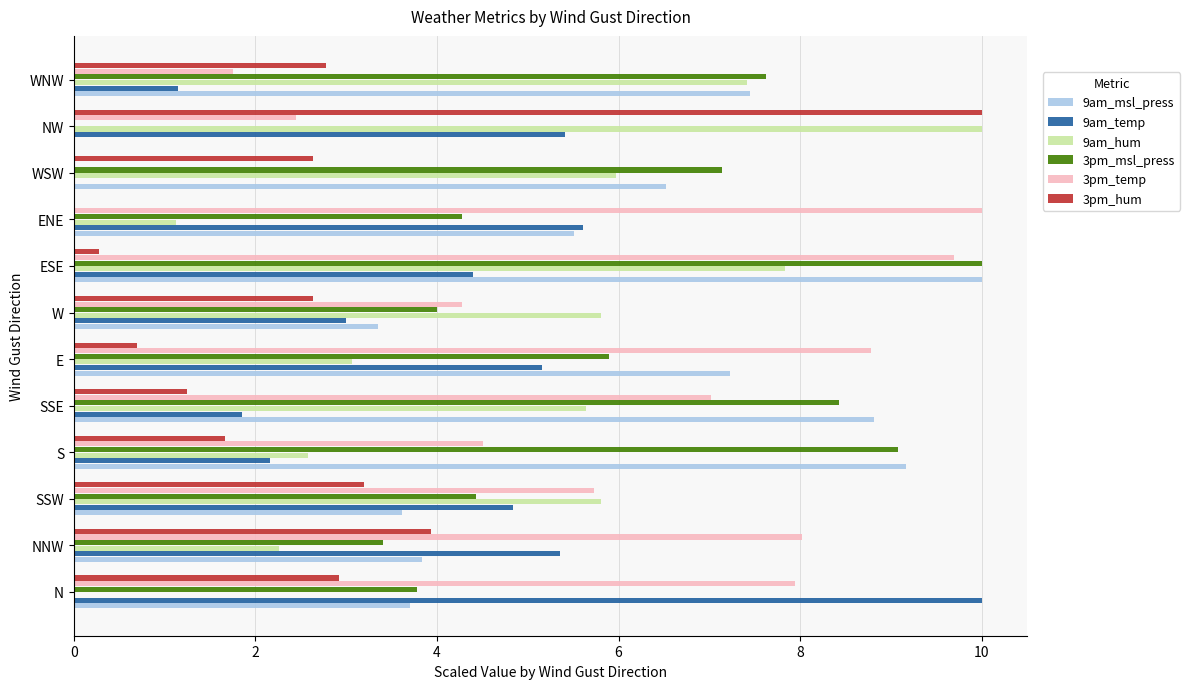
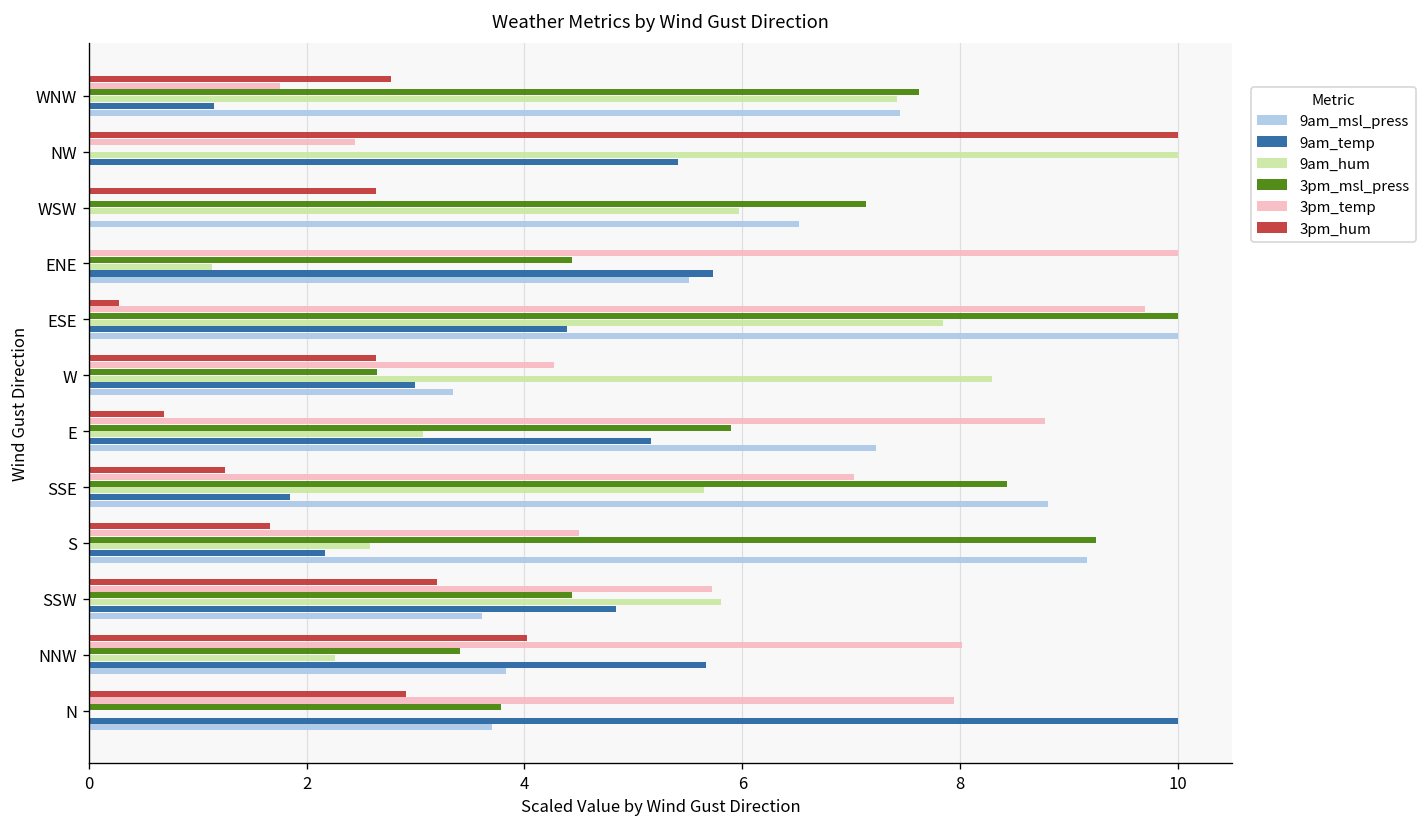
3pm_msl_press, ENE: 4.3 -> 4.4
9am_temp, ENE: 5.6 -> 5.7
3pm_msl_press, W: 4.0 -> 2.6
9am_hum, W: 5.8 -> 8.3
3pm_msl_press, S: 9.1 -> 9.2
3pm_hum, NNW: 3.9 -> 4.0
9am_temp, NNW: 5.4 -> 5.7
